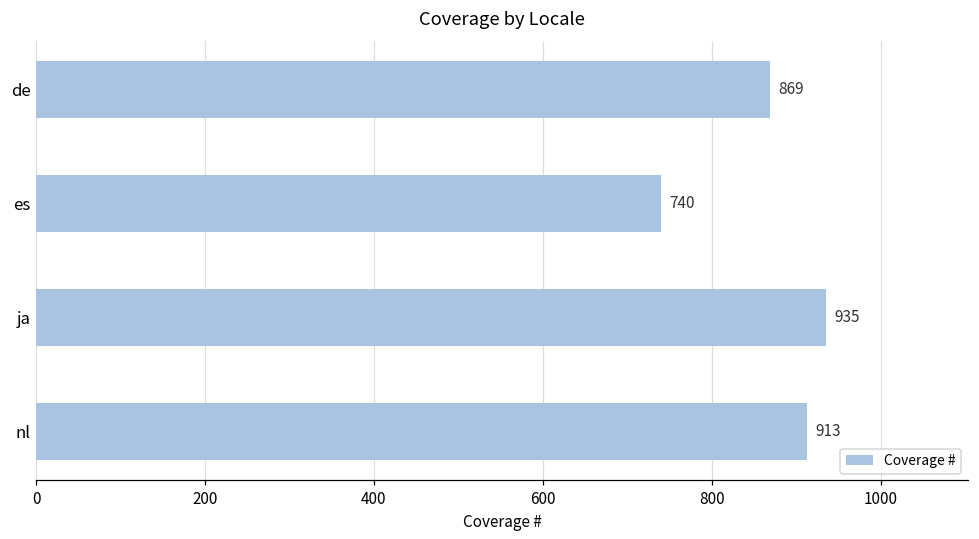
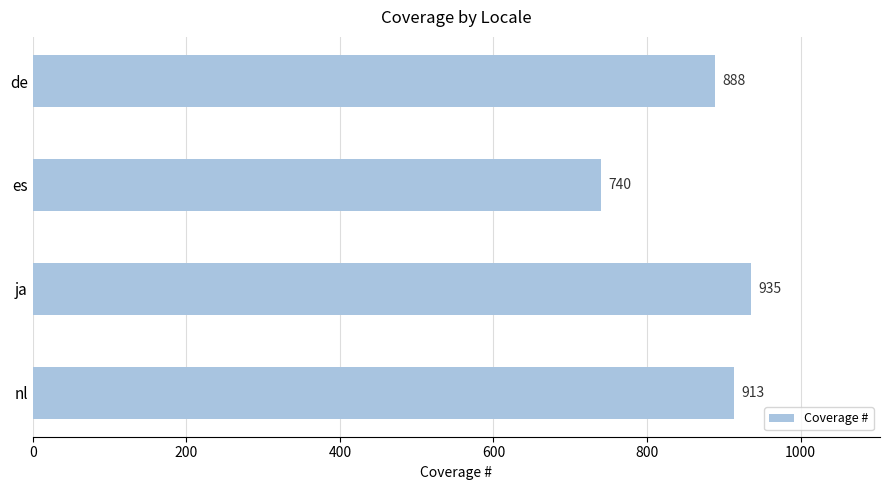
de: 869 -> 888
